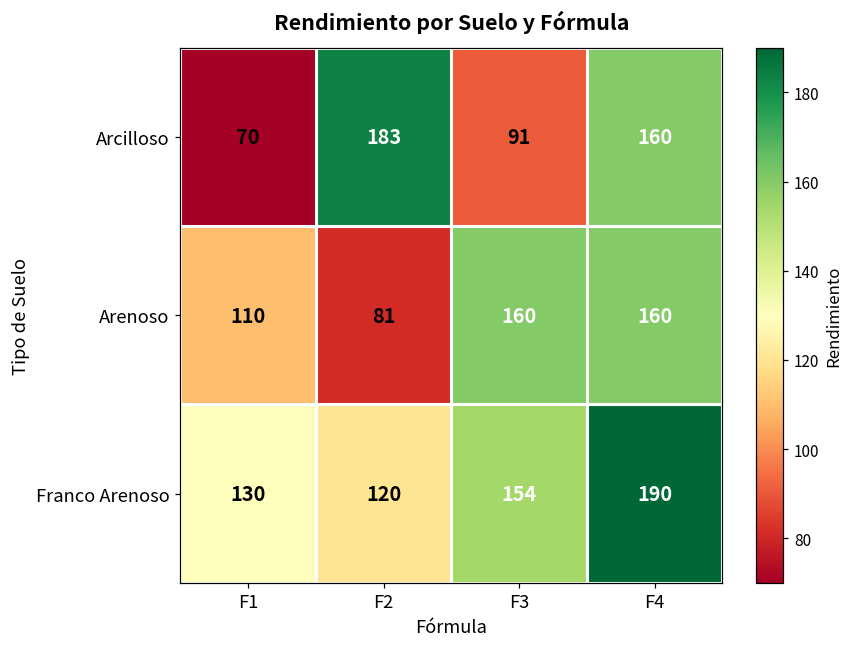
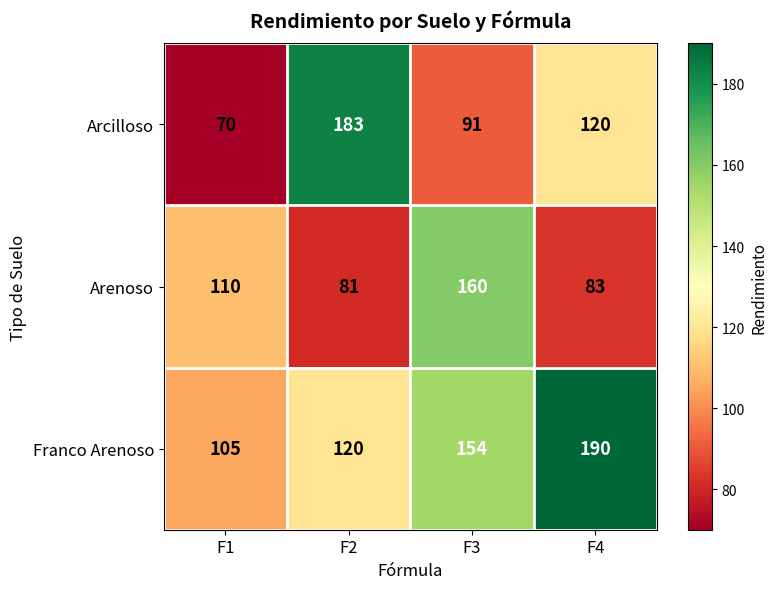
Arcilloso, F4: 160 -> 120
Arenoso, F4: 160 -> 83
Franco Arenoso, F1: 130 -> 105
